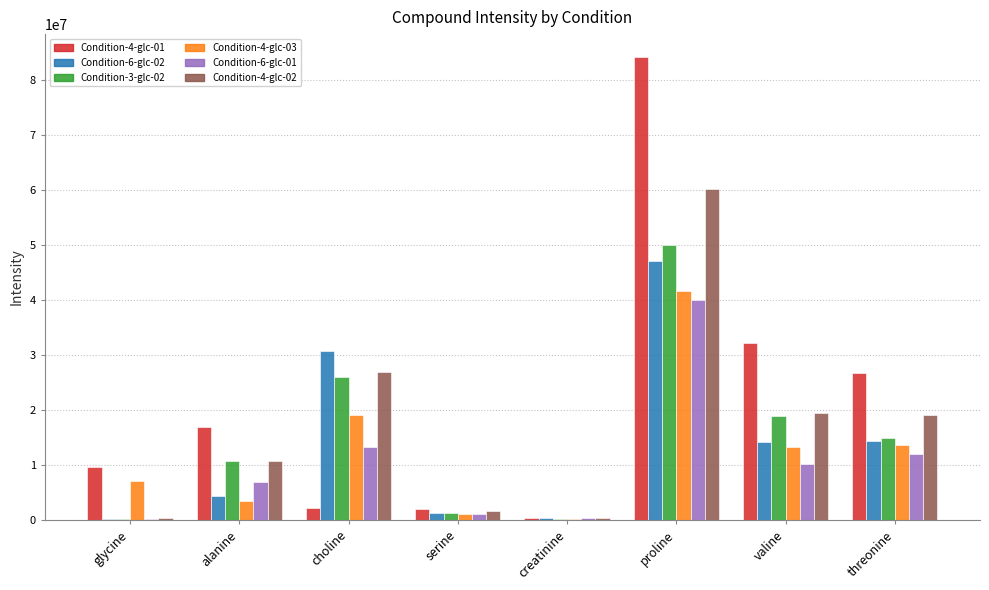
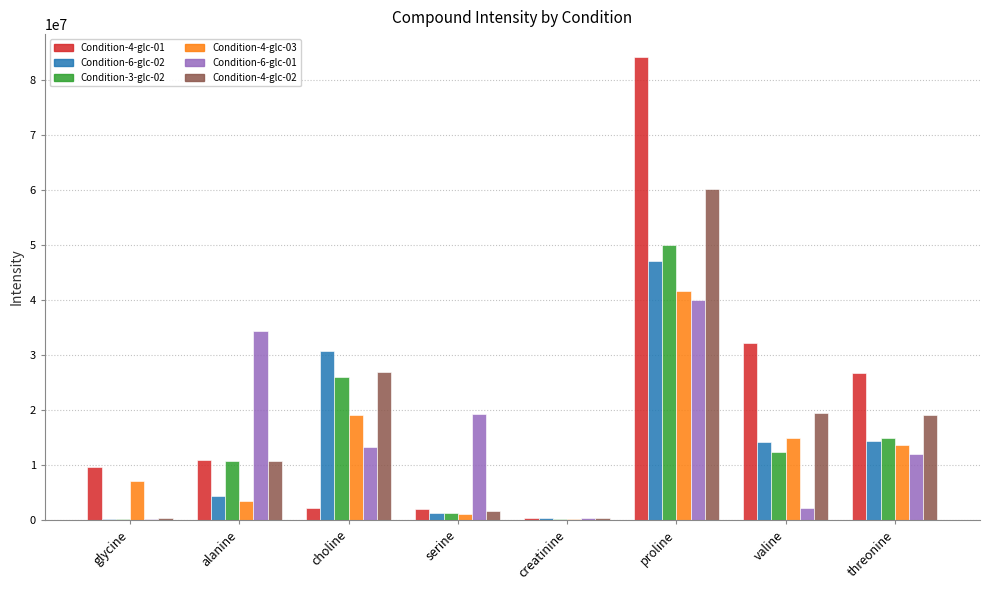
Condition-4-glc-01, alanine: 17000000 -> 11000000
Condition-6-glc-01, alanine: 7000000 -> 34000000
Condition-6-glc-01, serine: 1000000 -> 19000000
Condition-3-glc-02, valine: 19000000 -> 12000000
Condition-4-glc-03, valine: 13000000 -> 15000000
Condition-6-glc-01, valine: 10000000 -> 2000000
